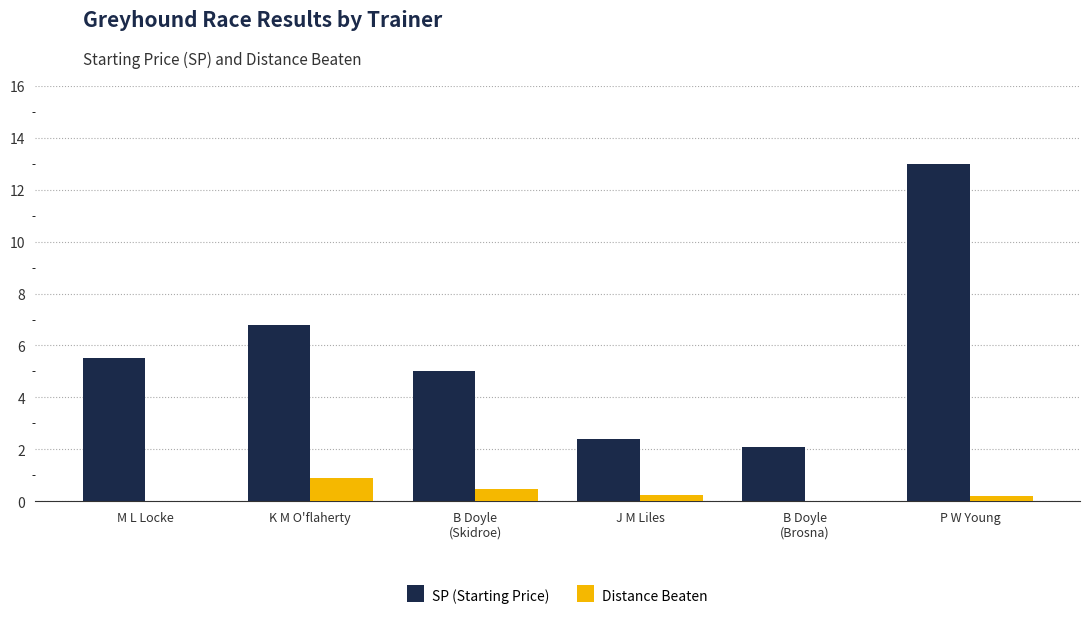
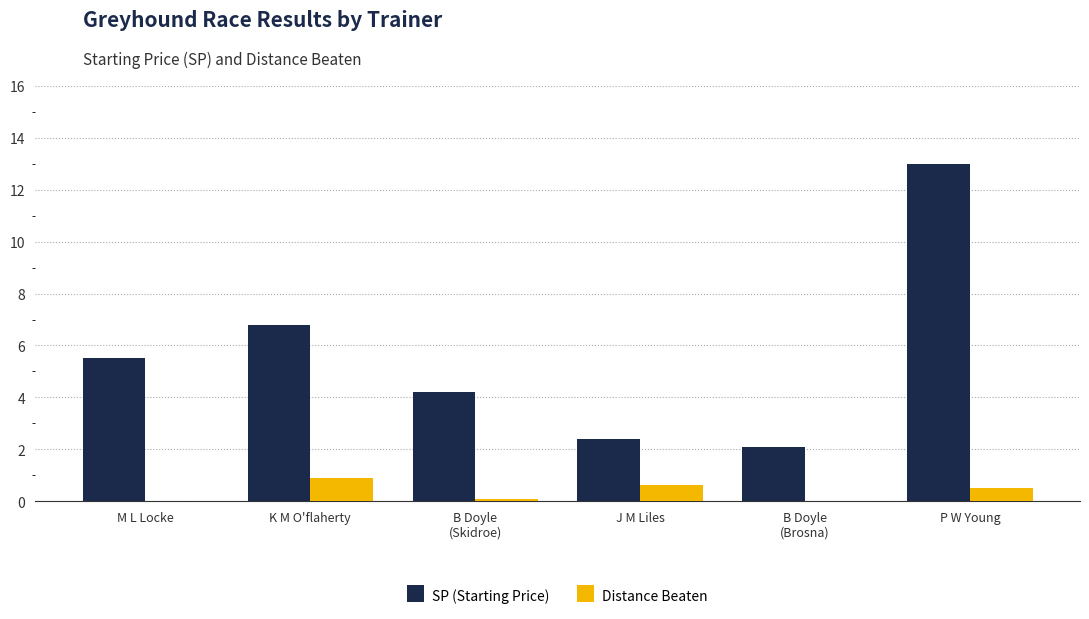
SP (Starting Price), B Doyle (Skidroe): 5.0 -> 4.2
Distance Beaten, B Doyle (Skidroe): 0.5 -> 0.1
Distance Beaten, J M Liles: 0.2 -> 0.6
Distance Beaten, P W Young: 0.2 -> 0.5
